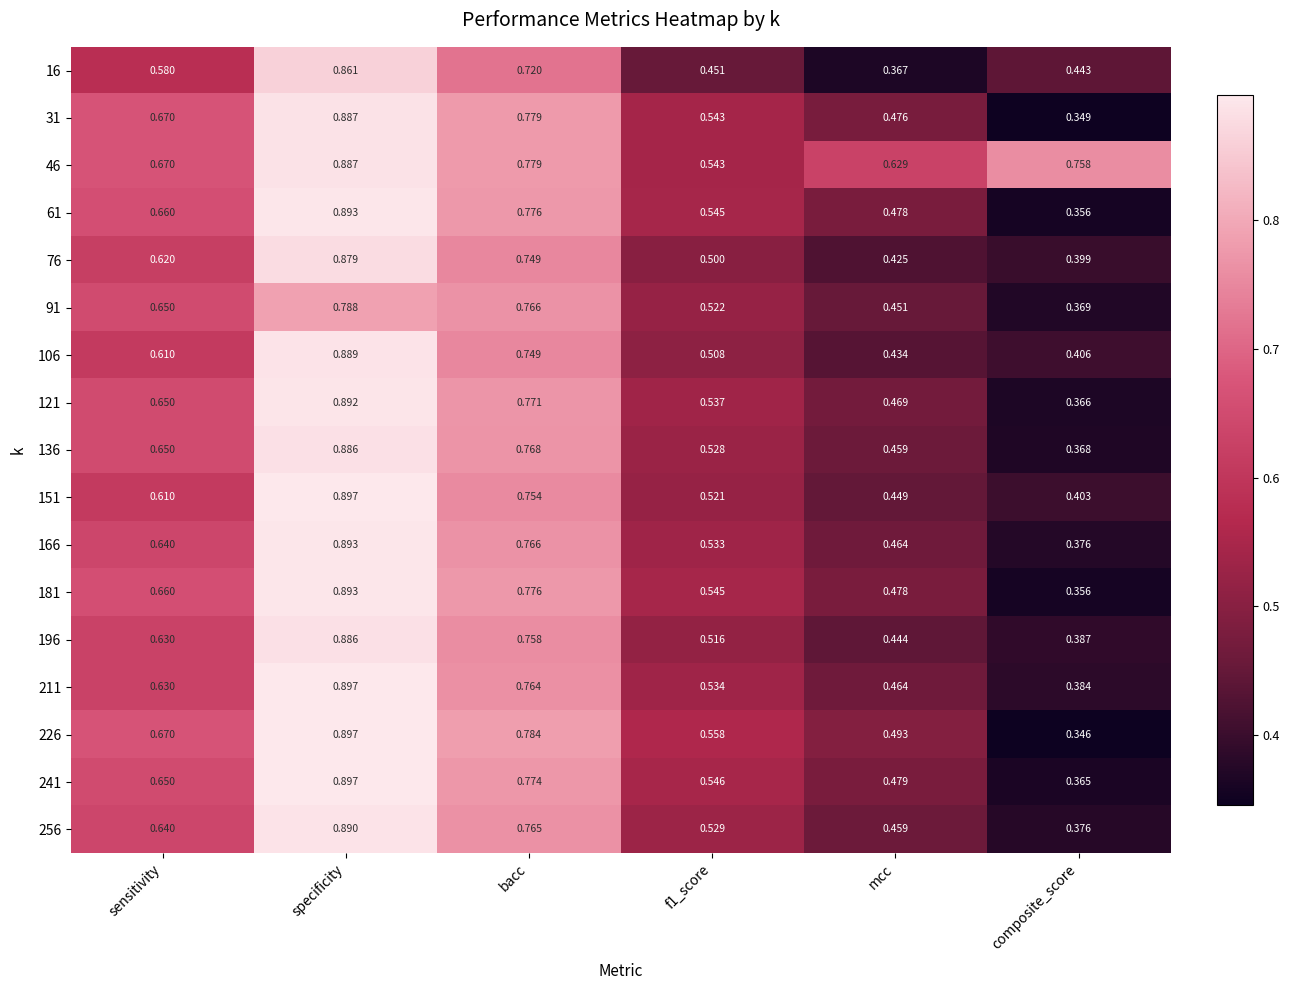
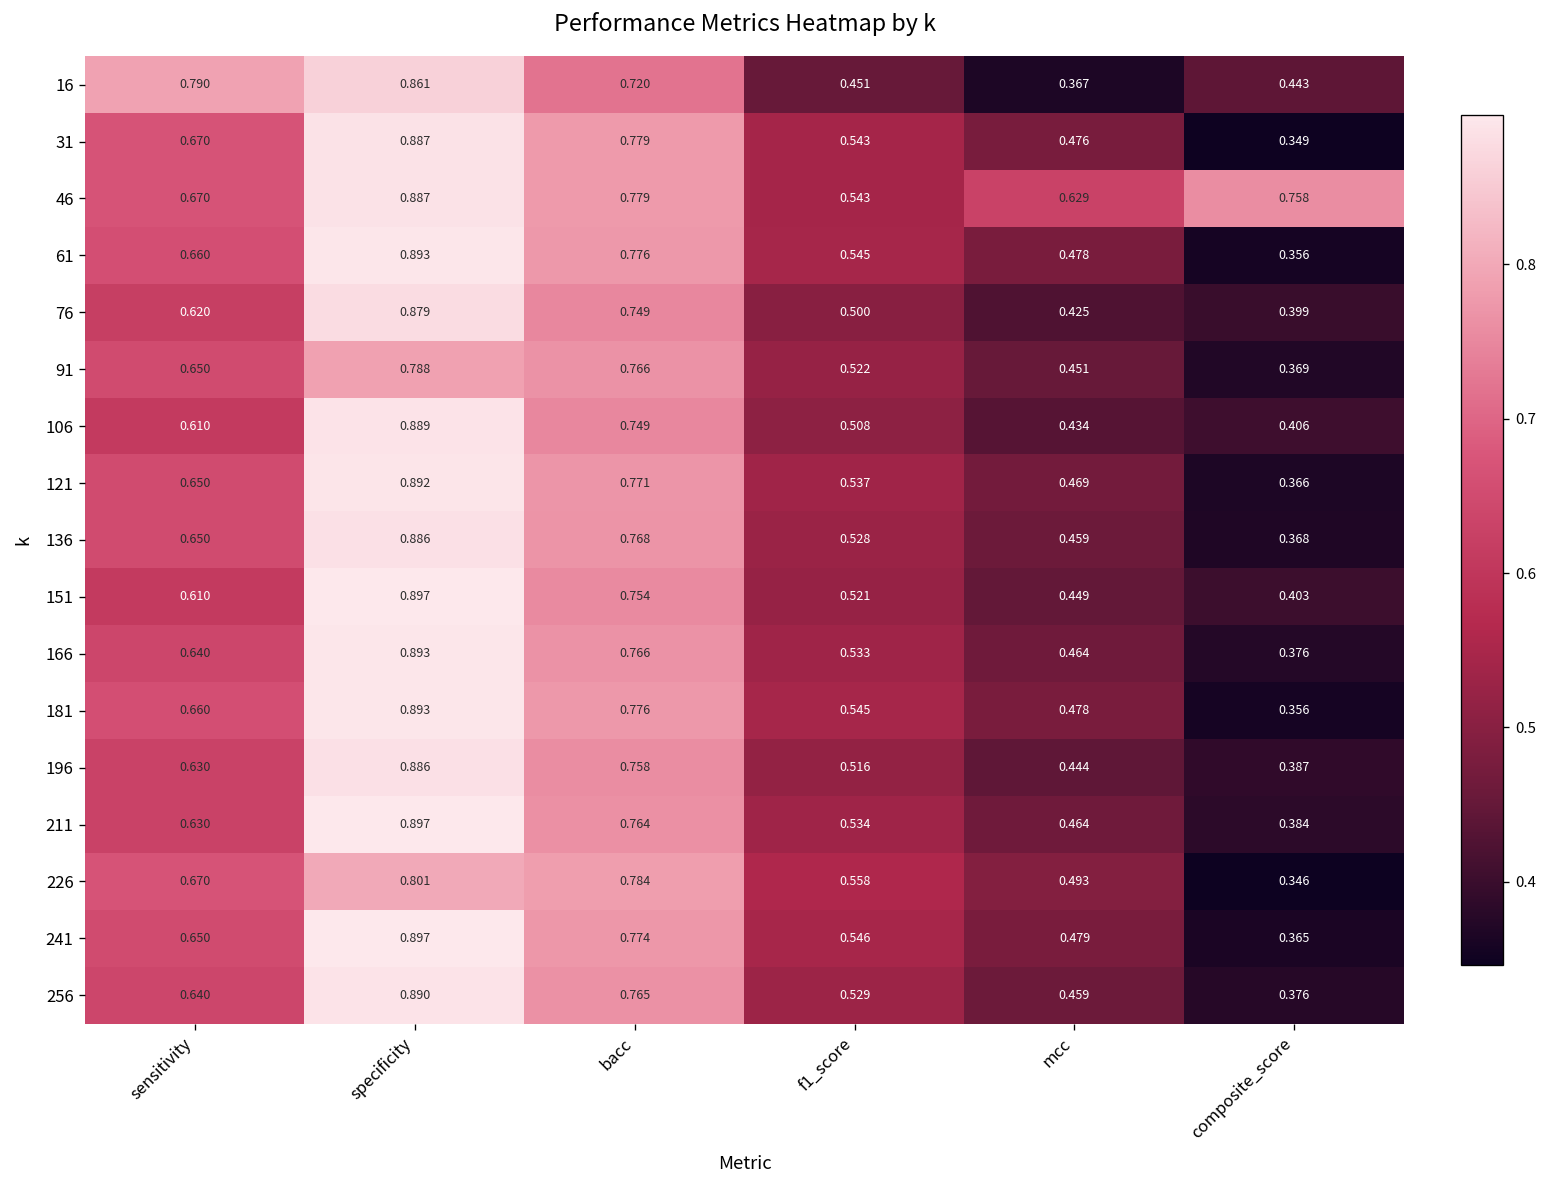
16, sensitivity: 0.580 -> 0.790
226, specificity: 0.897 -> 0.801
